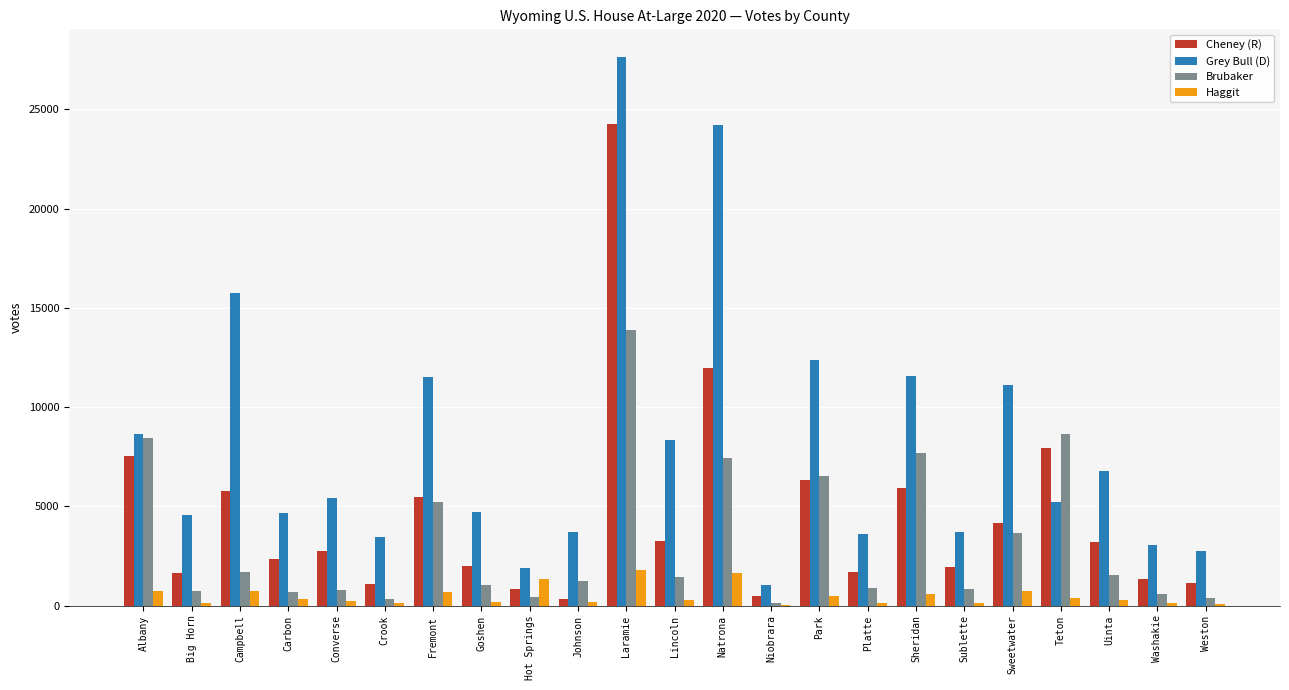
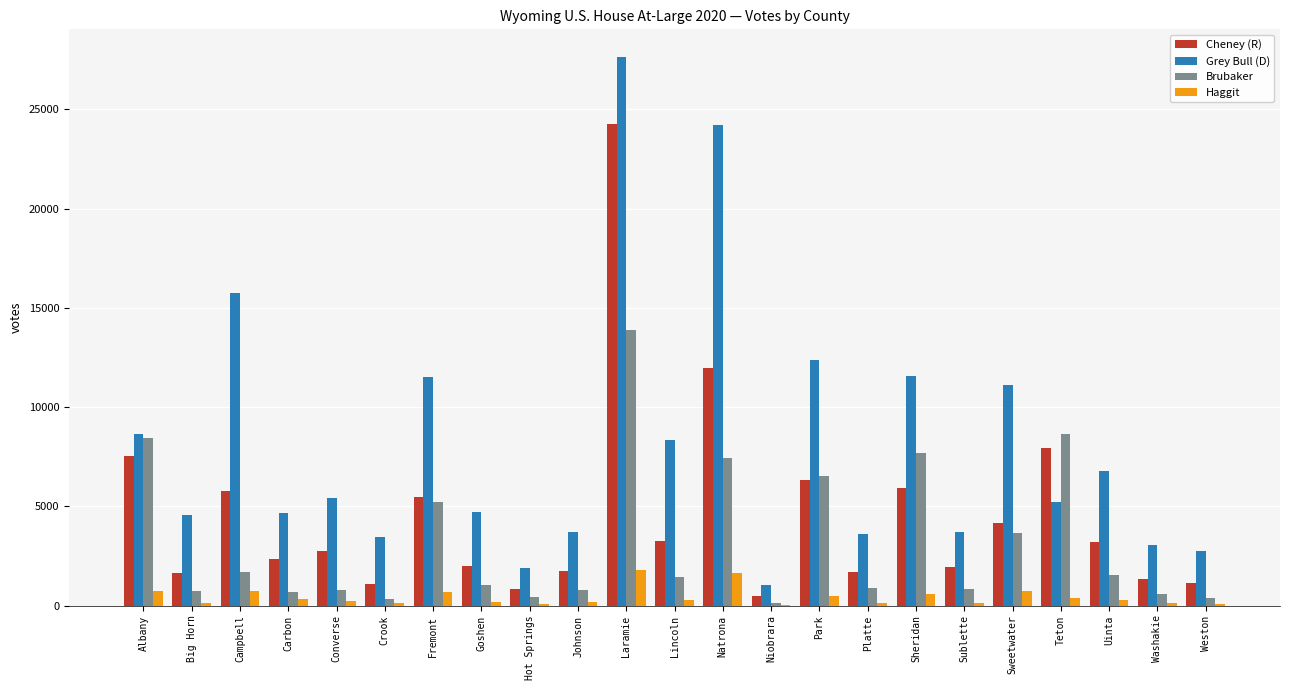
Haggit, Hot Springs: 1400 -> 100
Cheney (R), Johnson: 300 -> 1800
Brubaker, Johnson: 1200 -> 800
